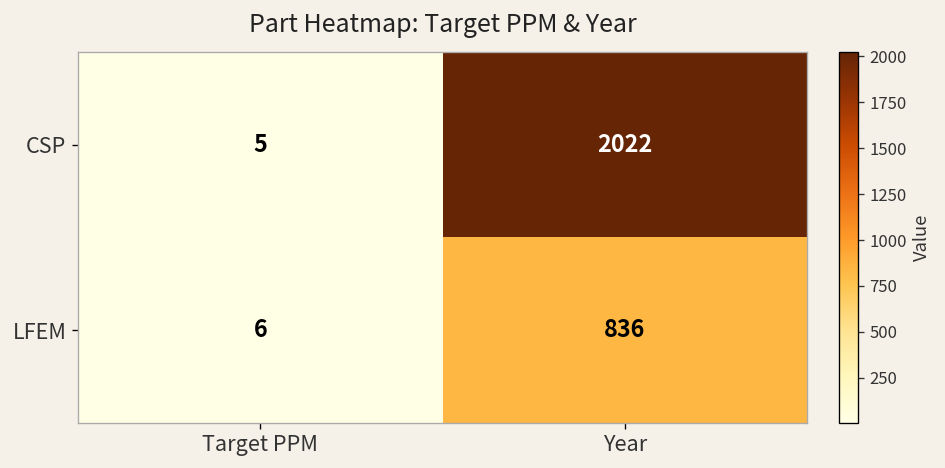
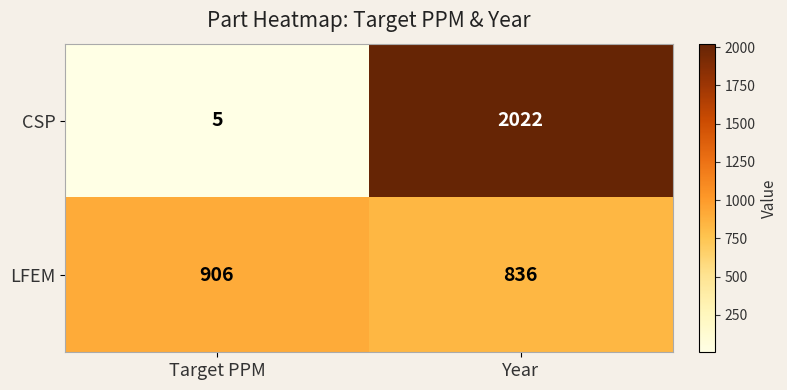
LFEM, Target PPM: 6 -> 906
